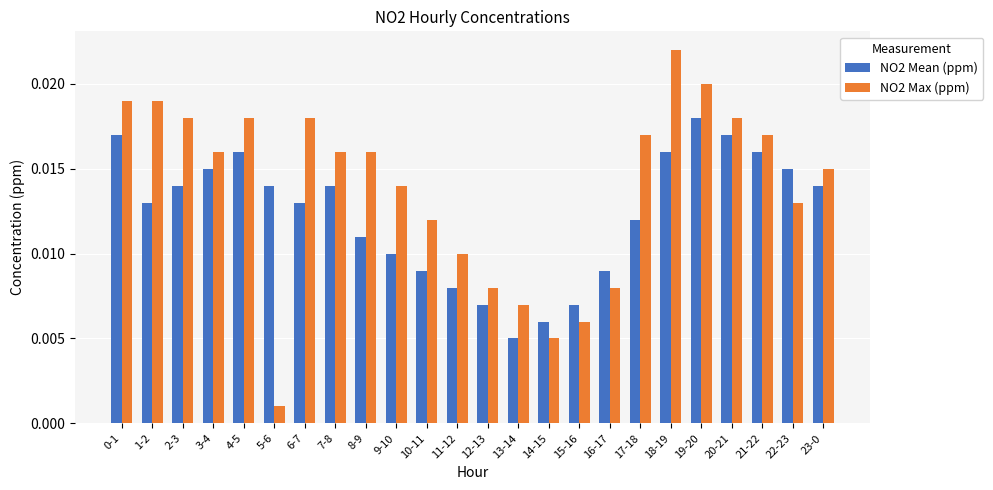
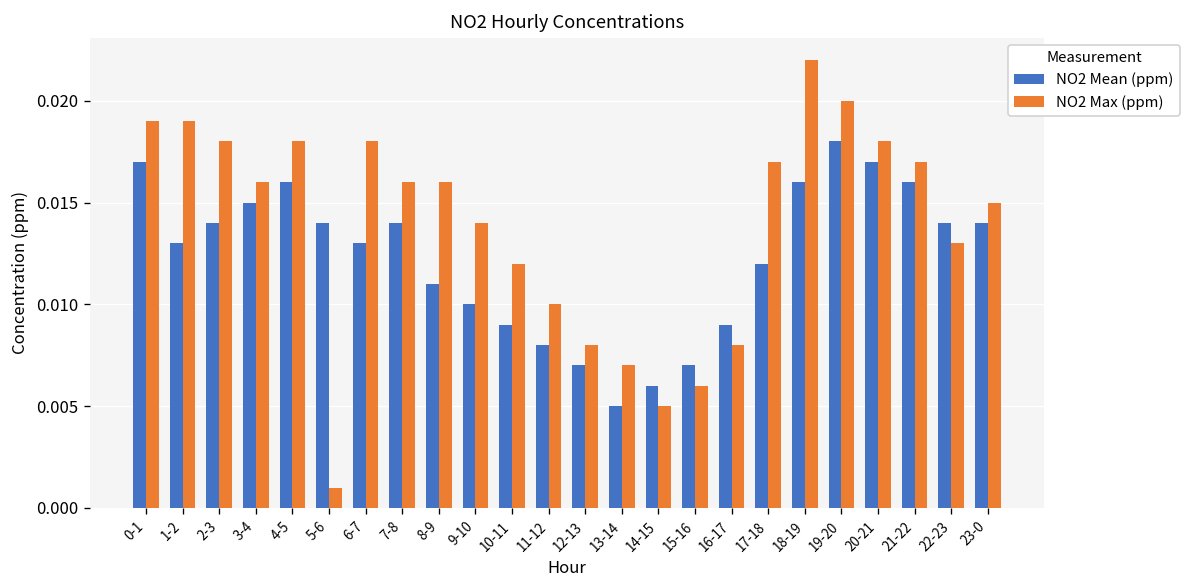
NO2 Mean (ppm), 22-23: 0.015 -> 0.014
